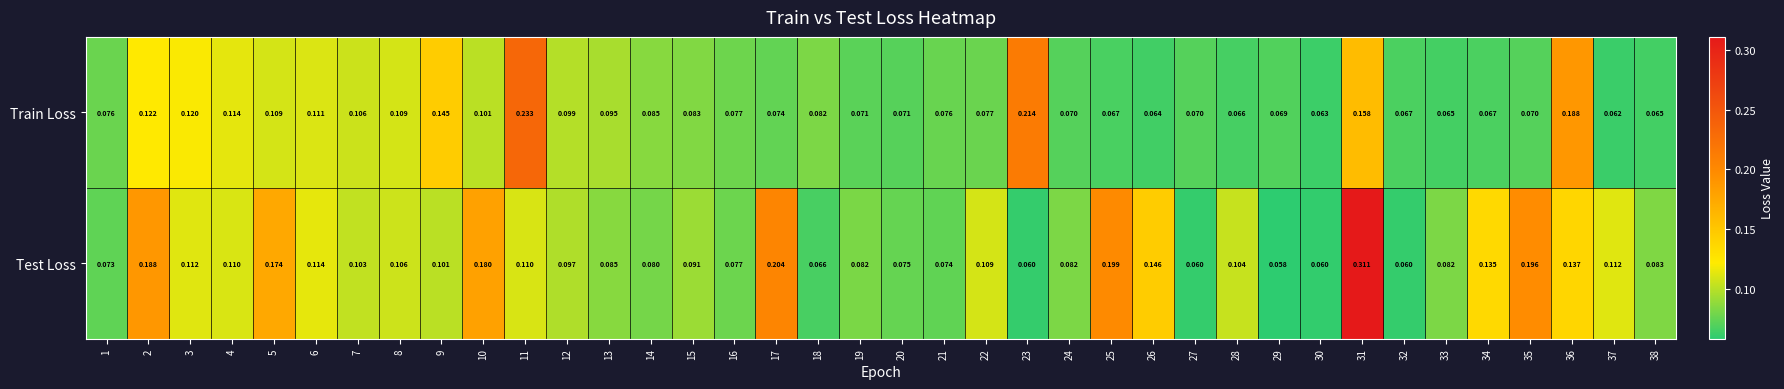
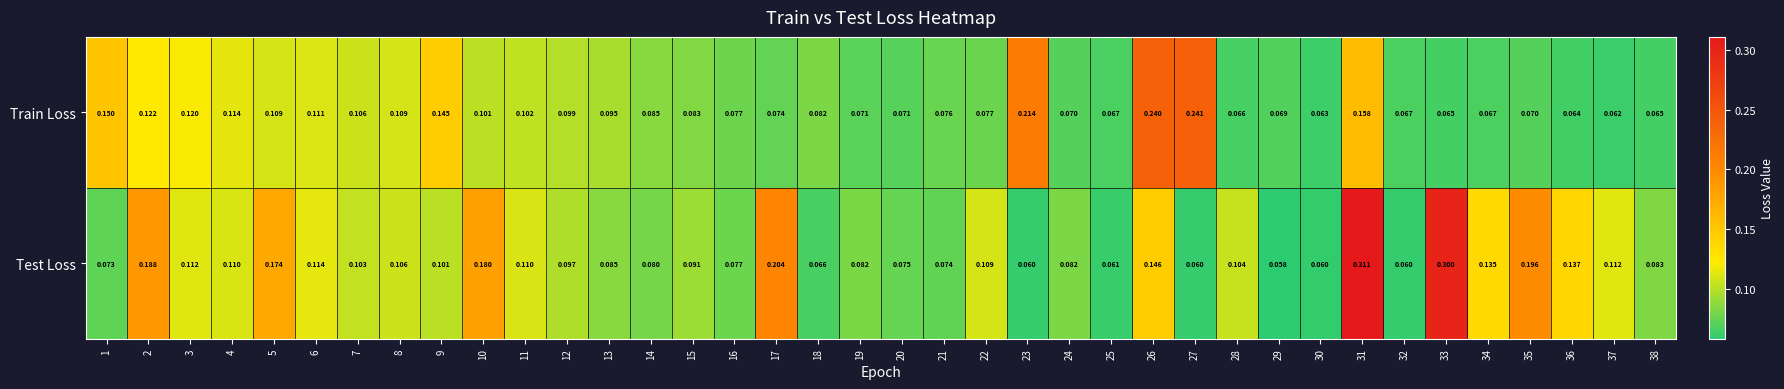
Train Loss, 1: 0.076 -> 0.150
Train Loss, 11: 0.233 -> 0.102
Train Loss, 26: 0.064 -> 0.240
Train Loss, 27: 0.070 -> 0.241
Train Loss, 36: 0.188 -> 0.064
Test Loss, 25: 0.199 -> 0.061
Test Loss, 33: 0.082 -> 0.300
